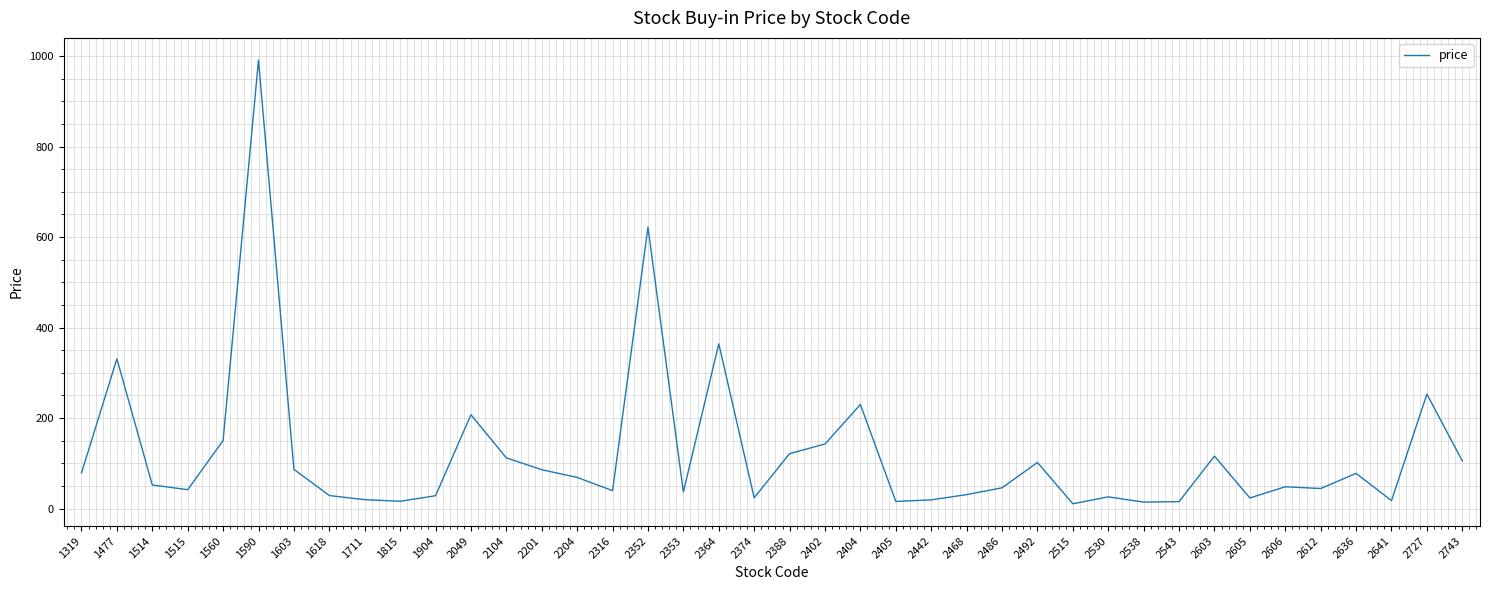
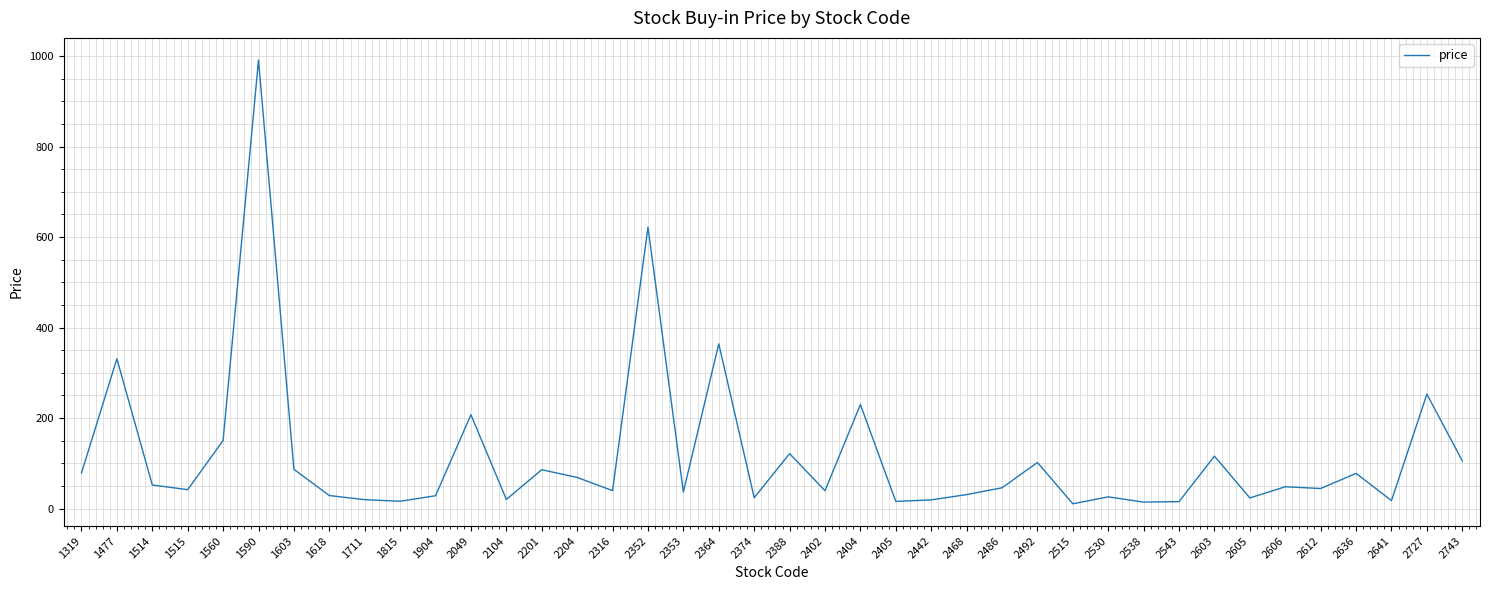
2104: 110 -> 20
2402: 140 -> 40
